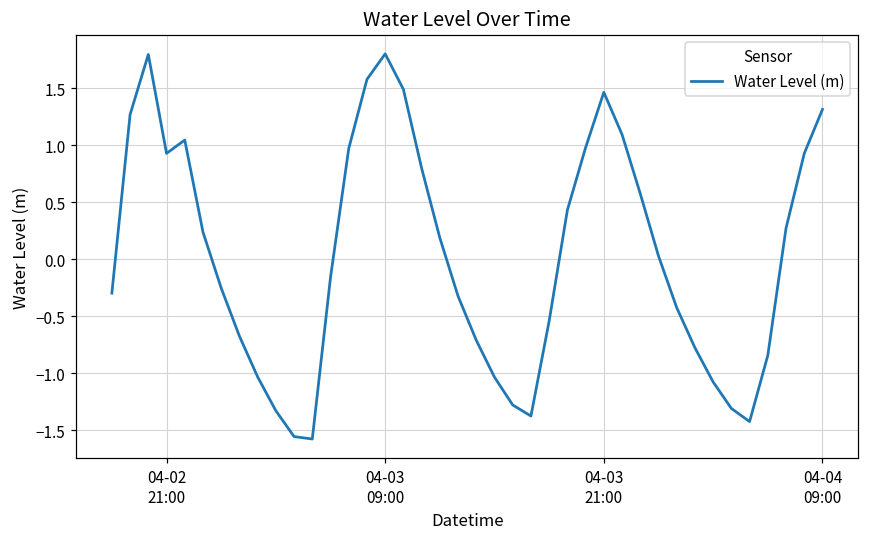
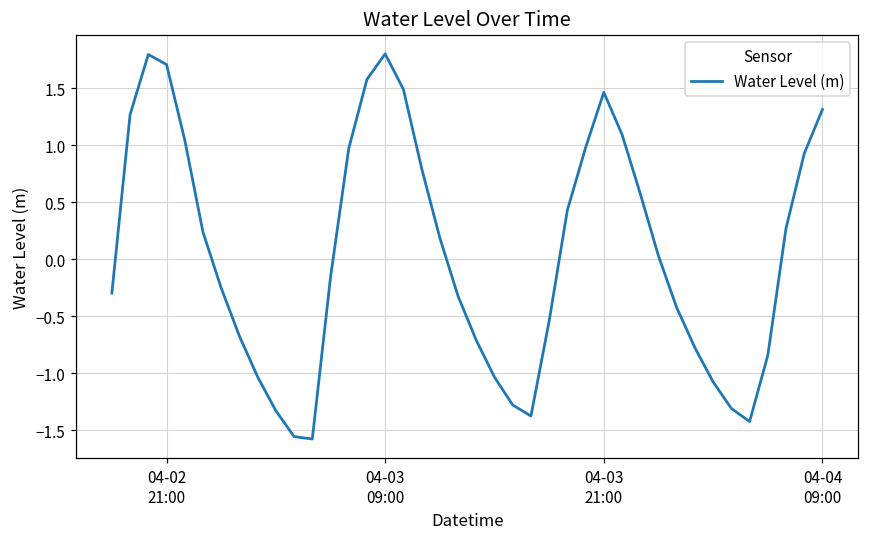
04-02 21:00: 0.93 -> 1.71
